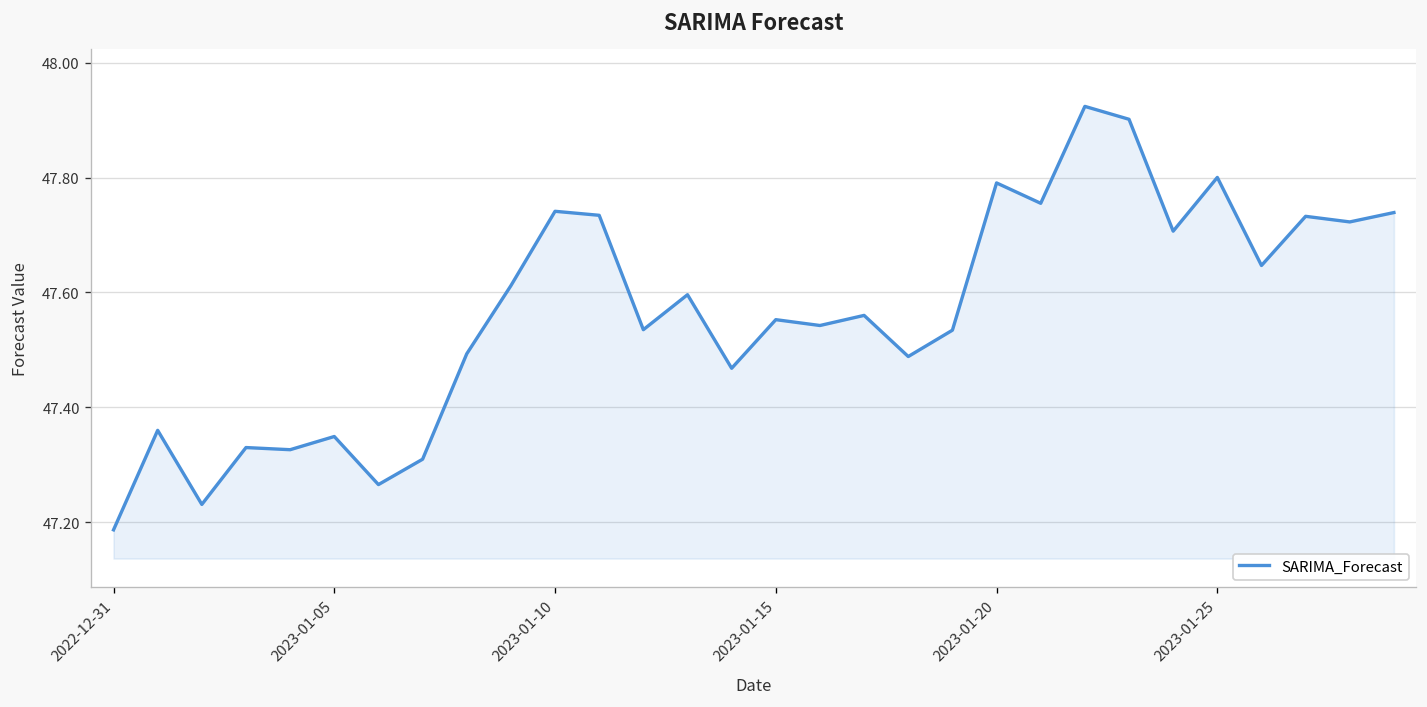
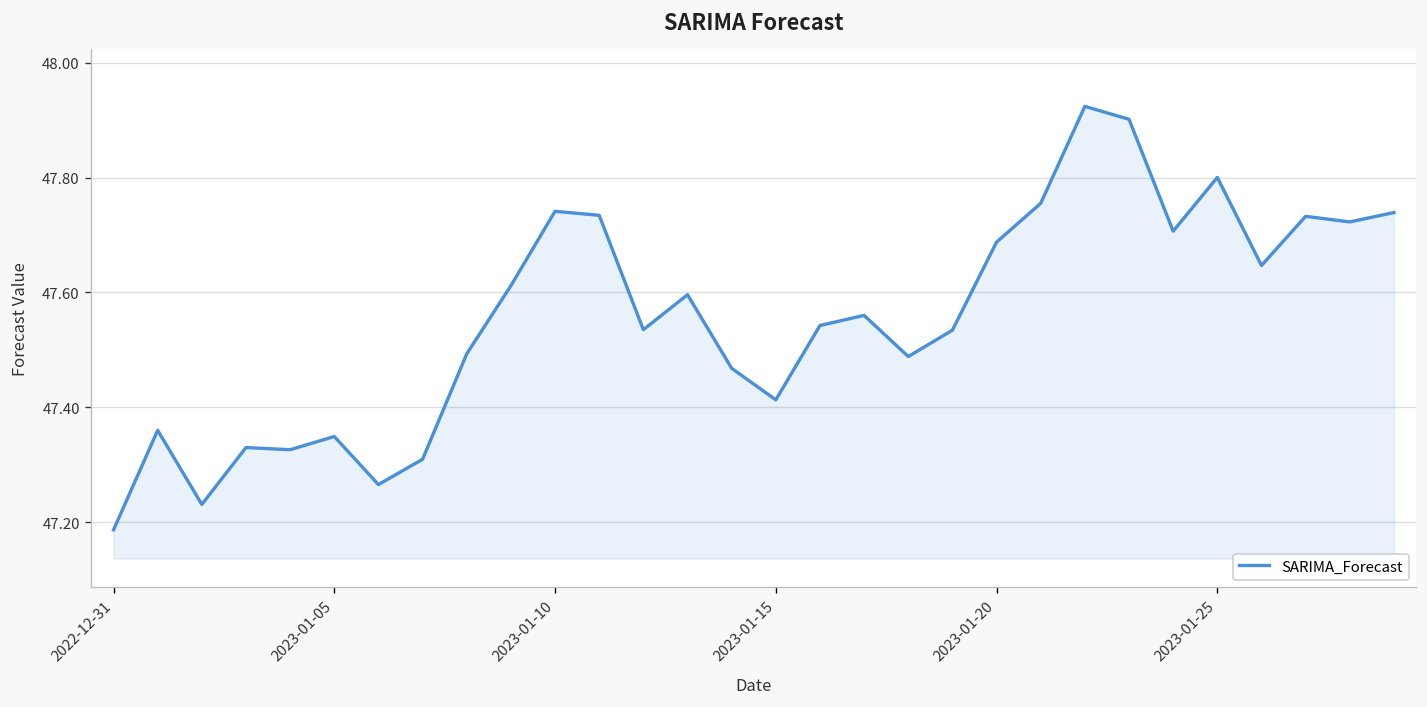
2023-01-15: 47.55 -> 47.41
2023-01-20: 47.79 -> 47.69
